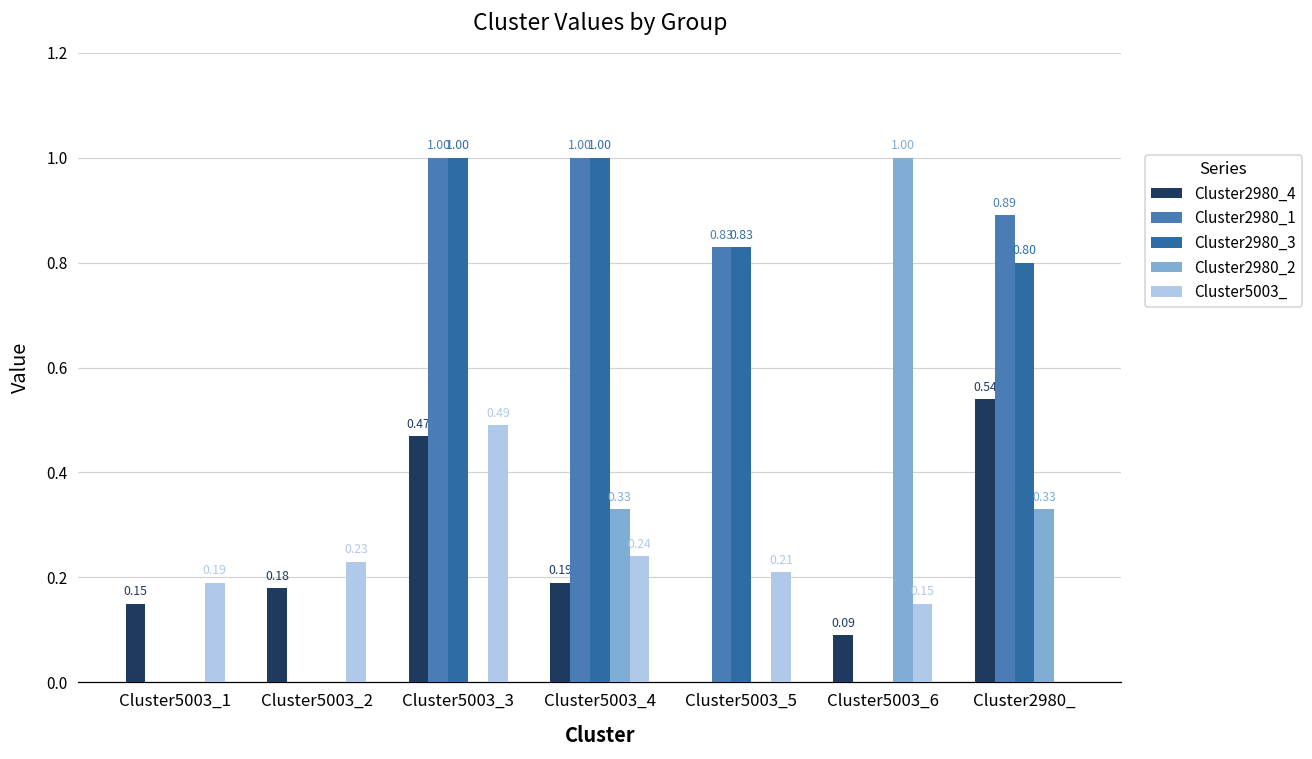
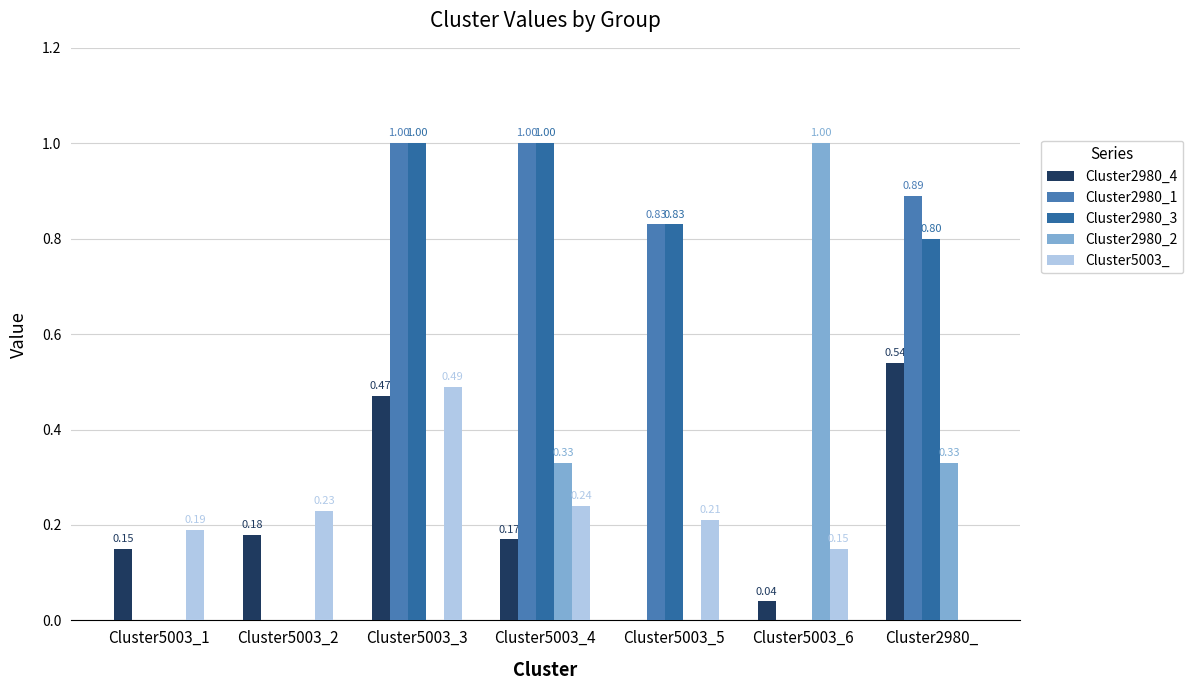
Cluster2980_4, Cluster5003_4: 0.19 -> 0.17
Cluster2980_4, Cluster5003_6: 0.09 -> 0.04
